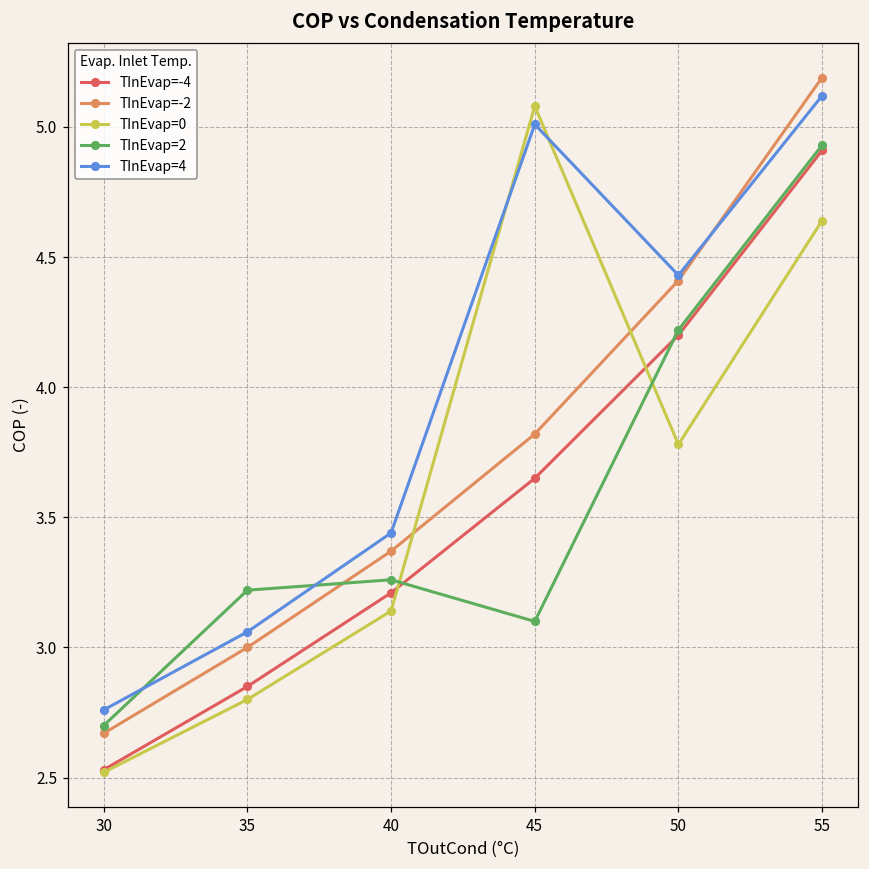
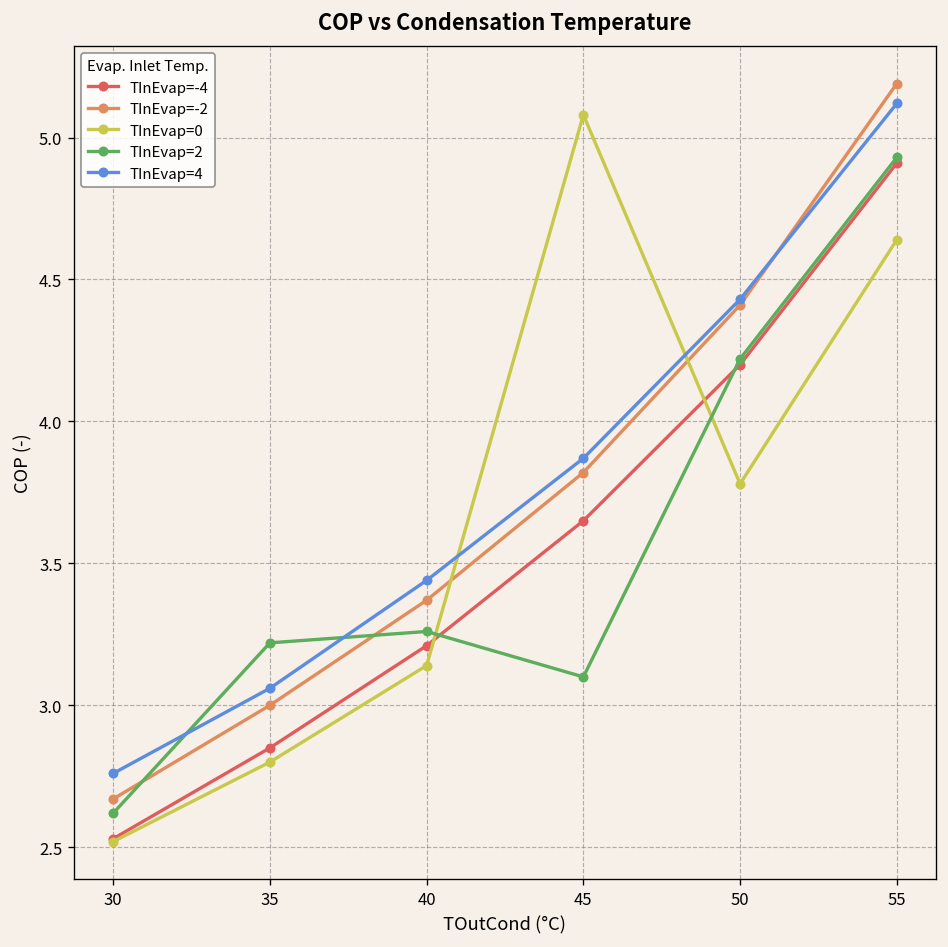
TInEvap=2, 30: 2.70 -> 2.62
TInEvap=4, 45: 5.01 -> 3.87
